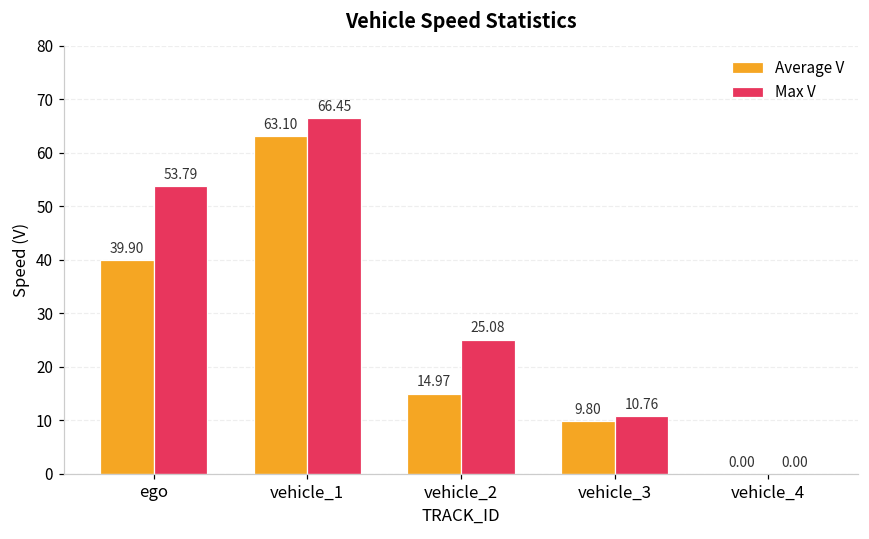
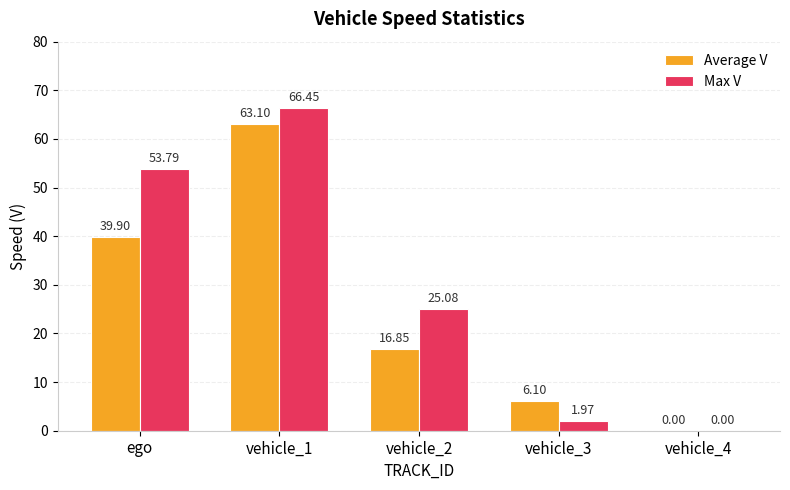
Average V, vehicle_2: 14.97 -> 16.85
Average V, vehicle_3: 9.80 -> 6.10
Max V, vehicle_3: 10.76 -> 1.97
